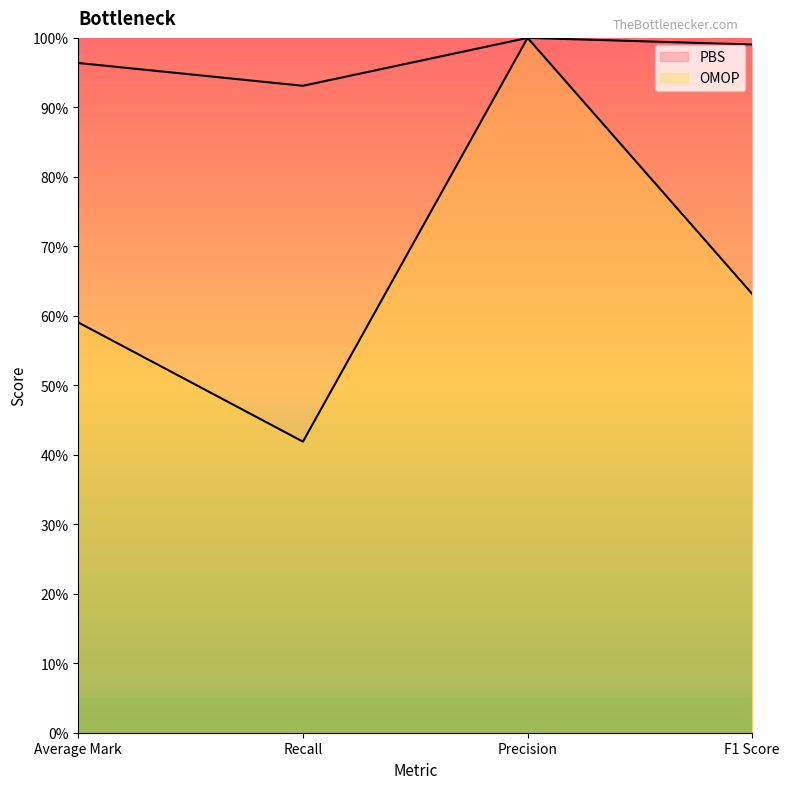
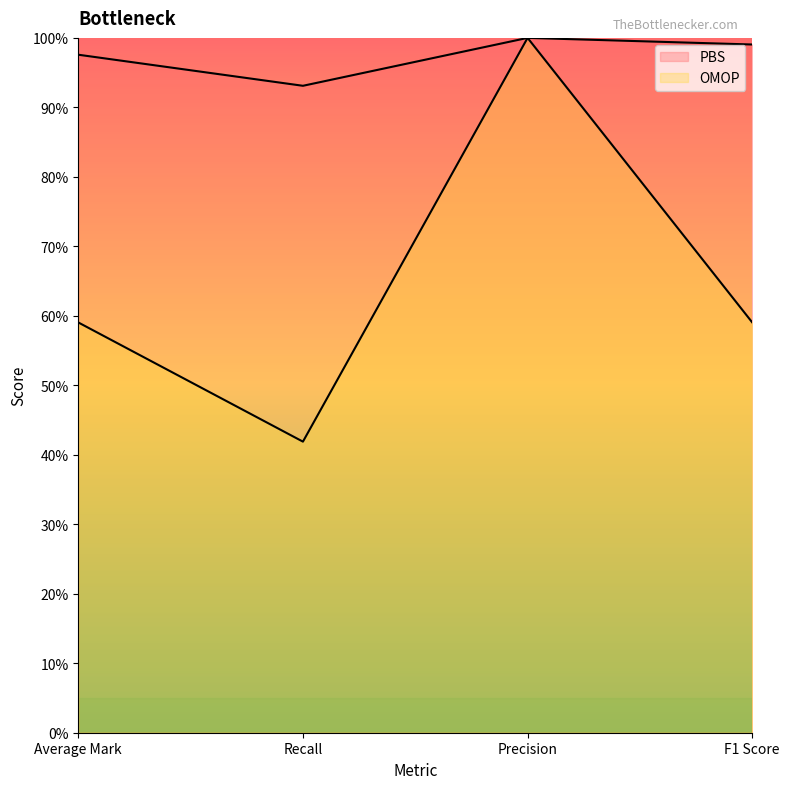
PBS, Average Mark: 96% -> 98%
OMOP, F1 Score: 63% -> 59%
